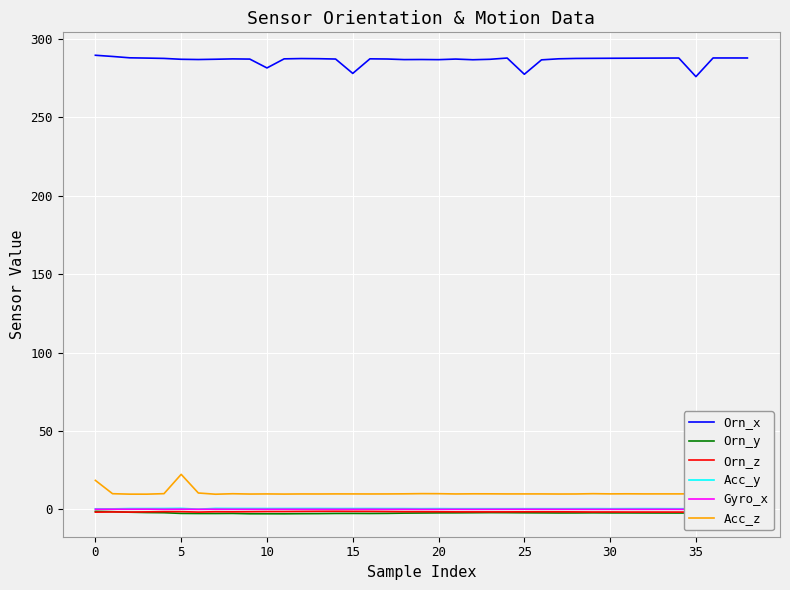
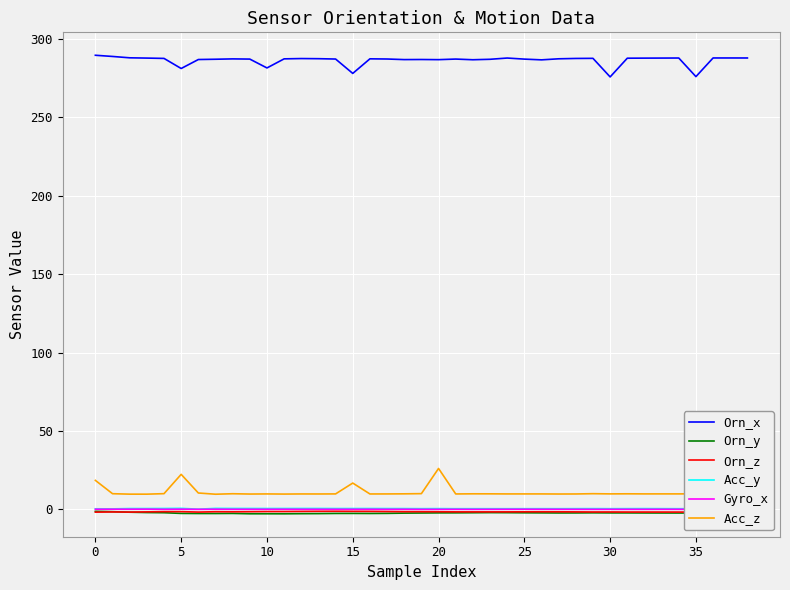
Orn_x, 5: 287 -> 281
Acc_z, 15: 10 -> 17
Acc_z, 20: 10 -> 26
Orn_x, 25: 277 -> 287
Orn_x, 30: 288 -> 276
